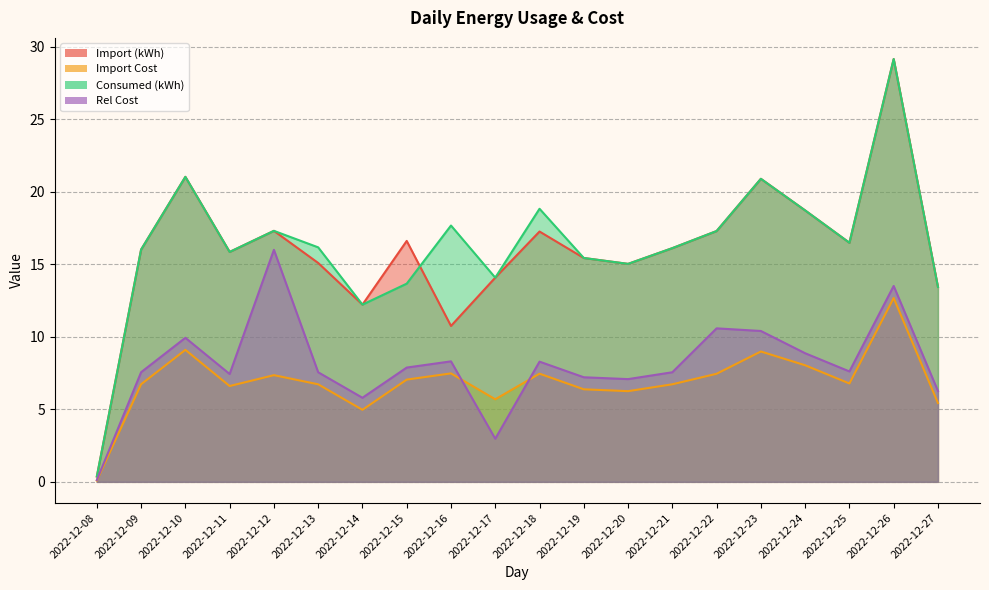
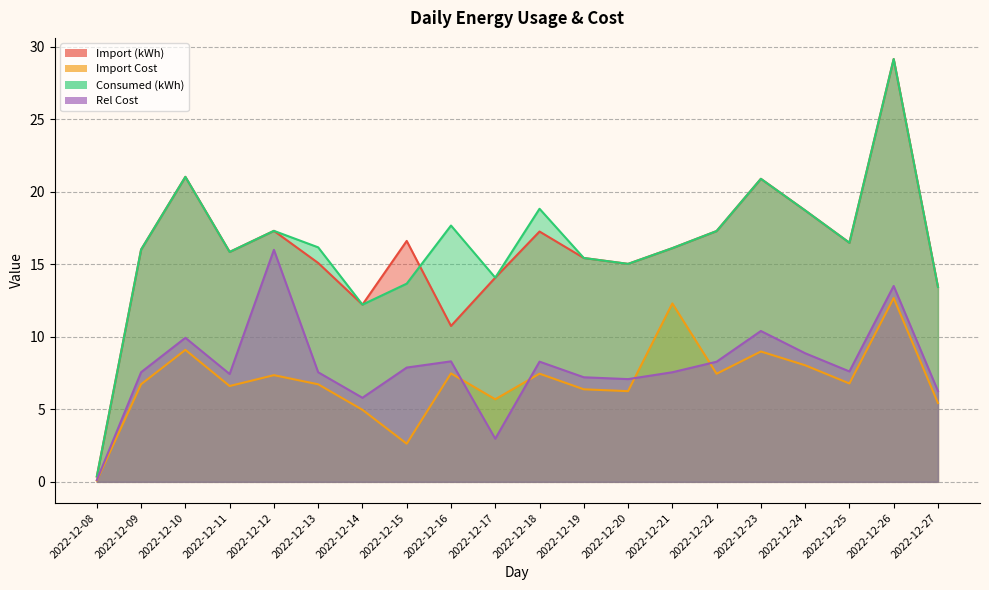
Import Cost, 2022-12-15: 7.1 -> 2.6
Import Cost, 2022-12-21: 6.7 -> 12.3
Rel Cost, 2022-12-22: 10.6 -> 8.3
